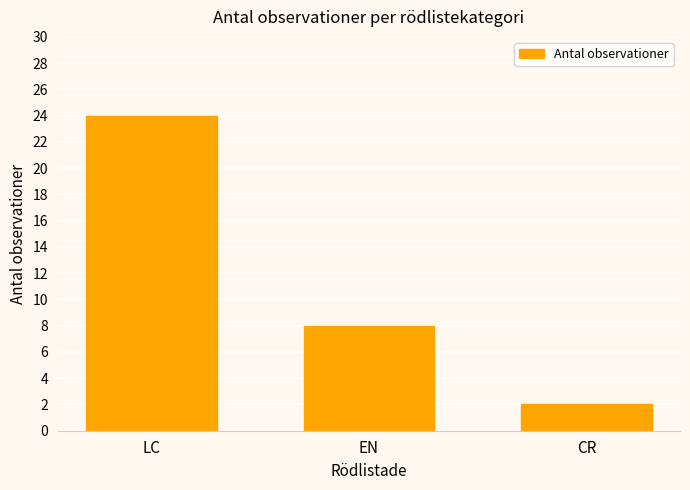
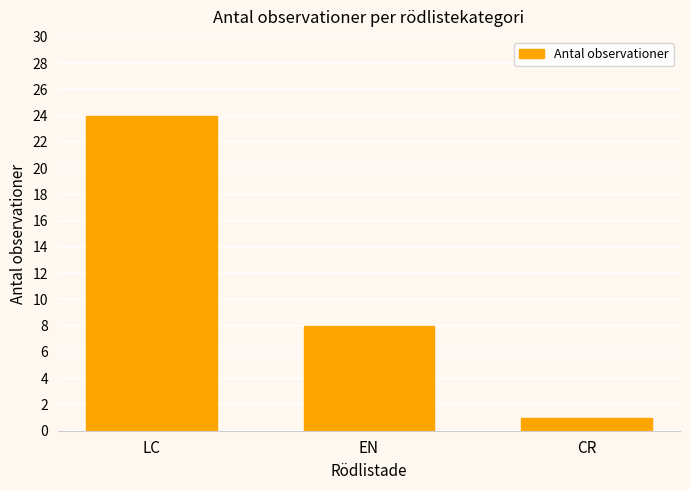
CR: 2 -> 1
